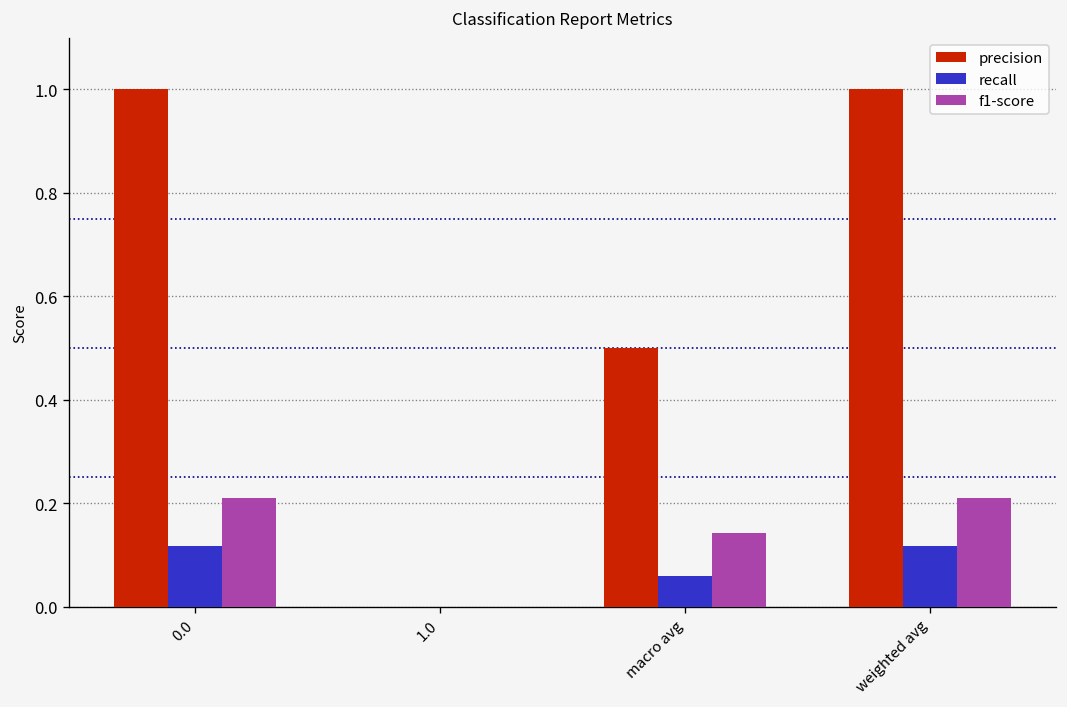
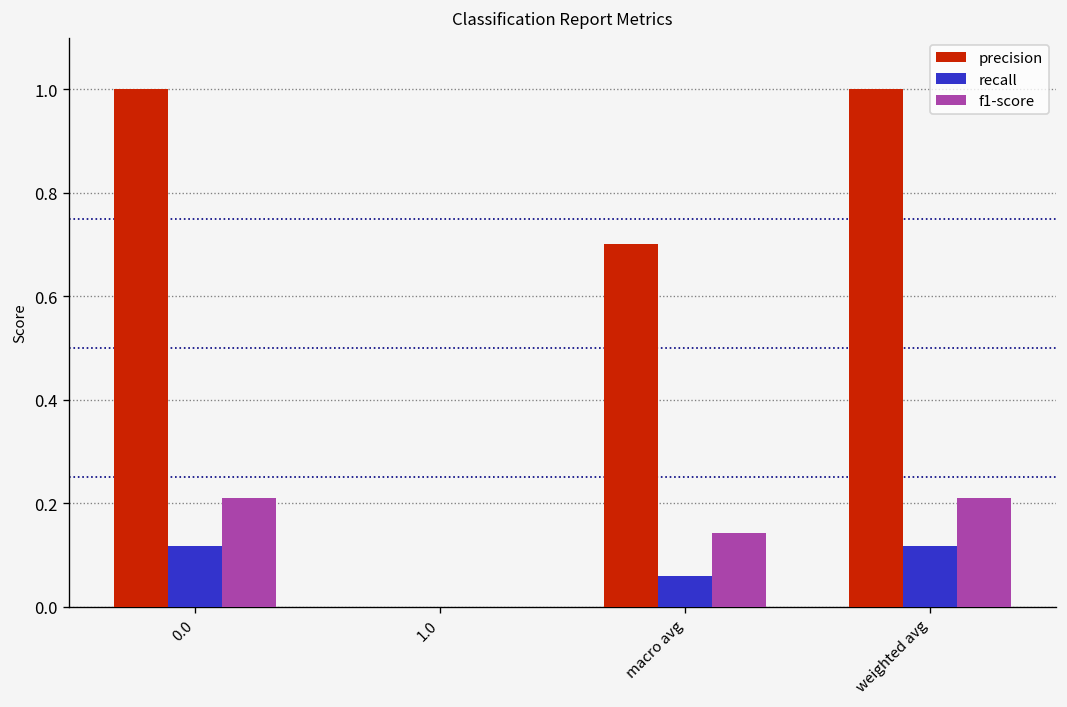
precision, macro avg: 0.5 -> 0.7
